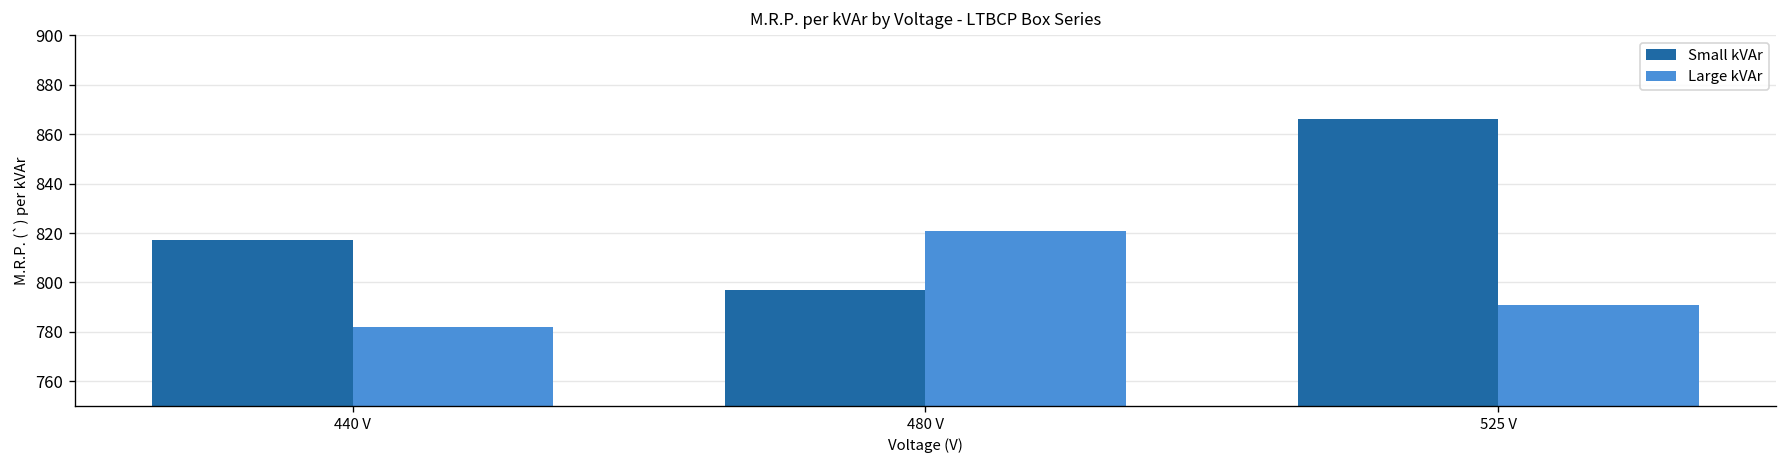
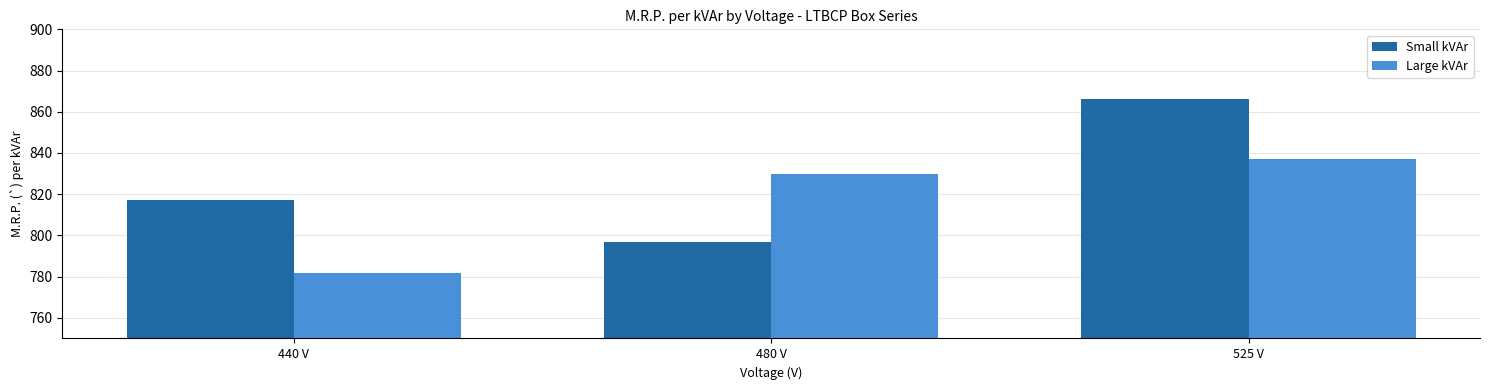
Large kVAr, 480 V: 821 -> 830
Large kVAr, 525 V: 791 -> 837
